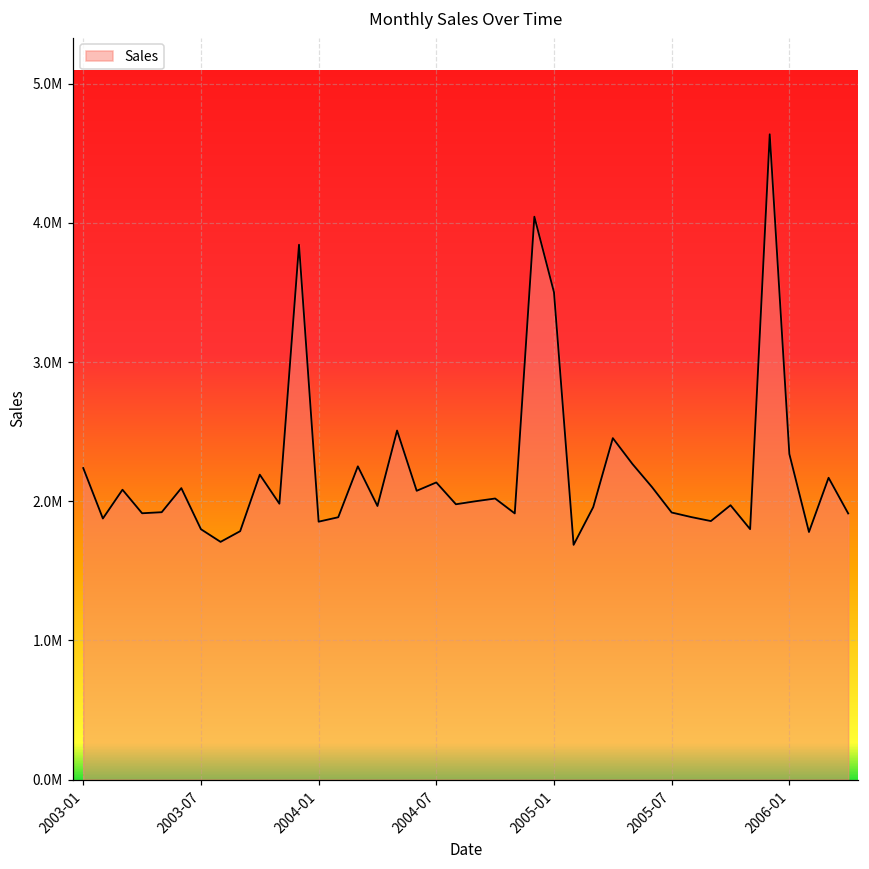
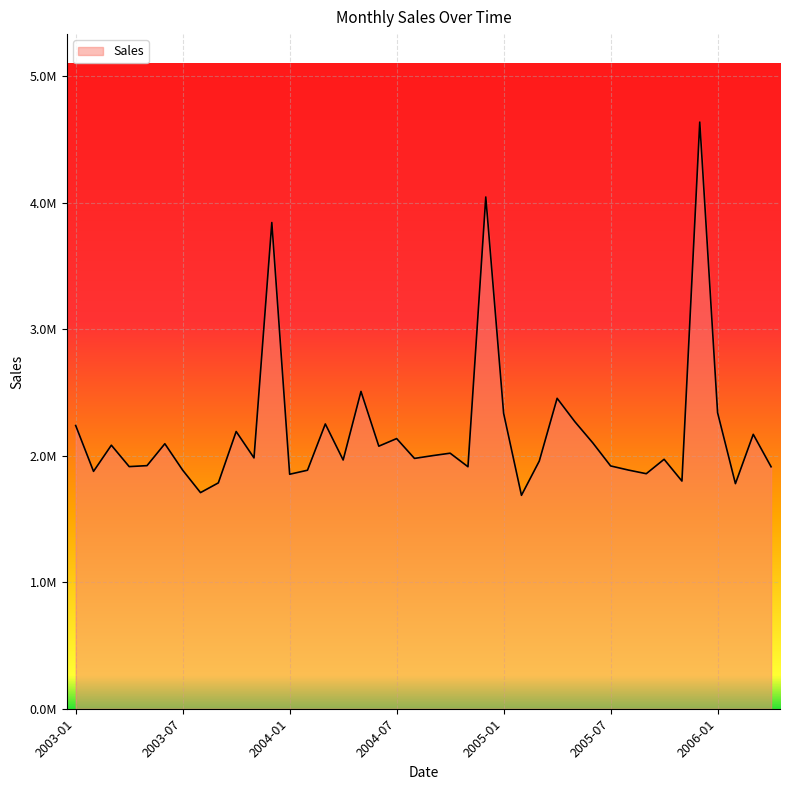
2003-07: 1800000 -> 1890000
2005-01: 3500000 -> 2340000
